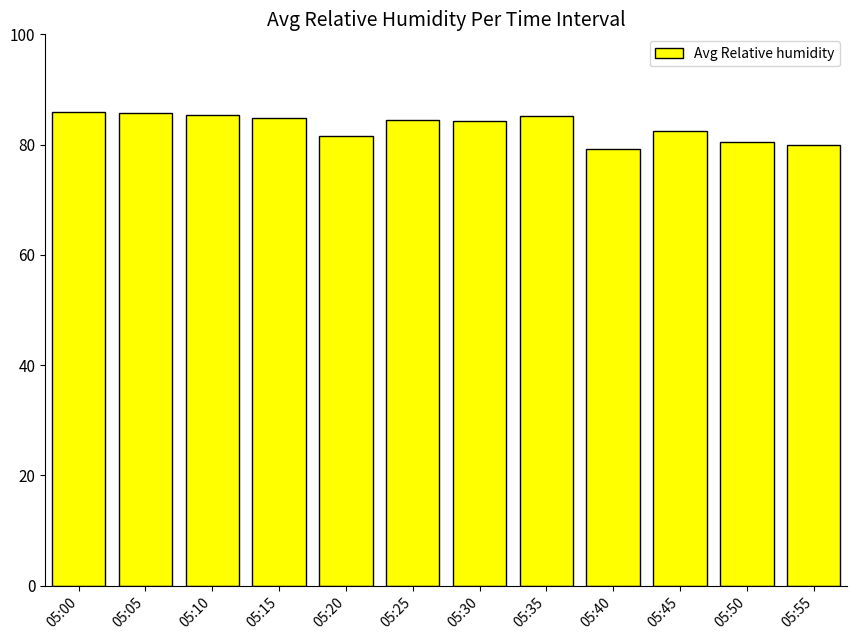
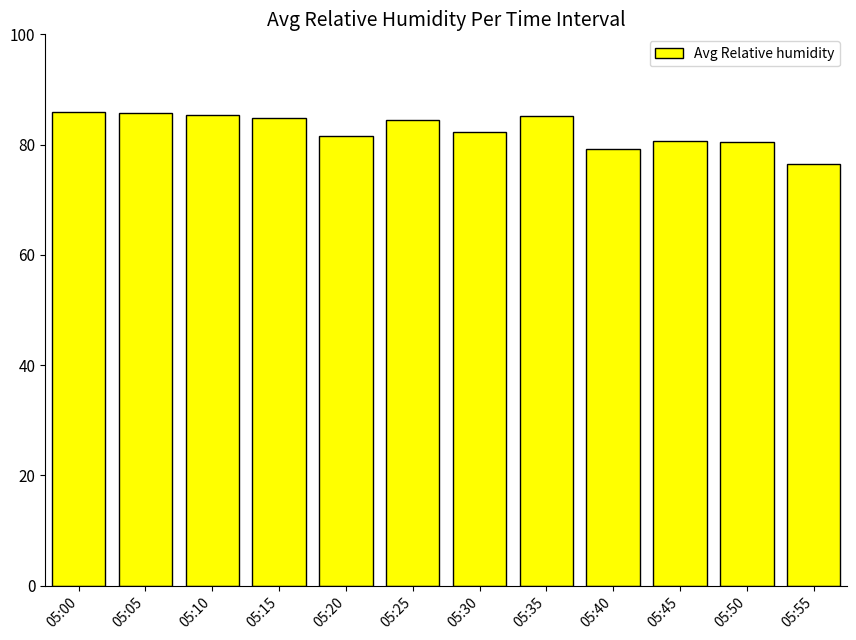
05:30: 84 -> 82
05:45: 82 -> 81
05:55: 80 -> 77
